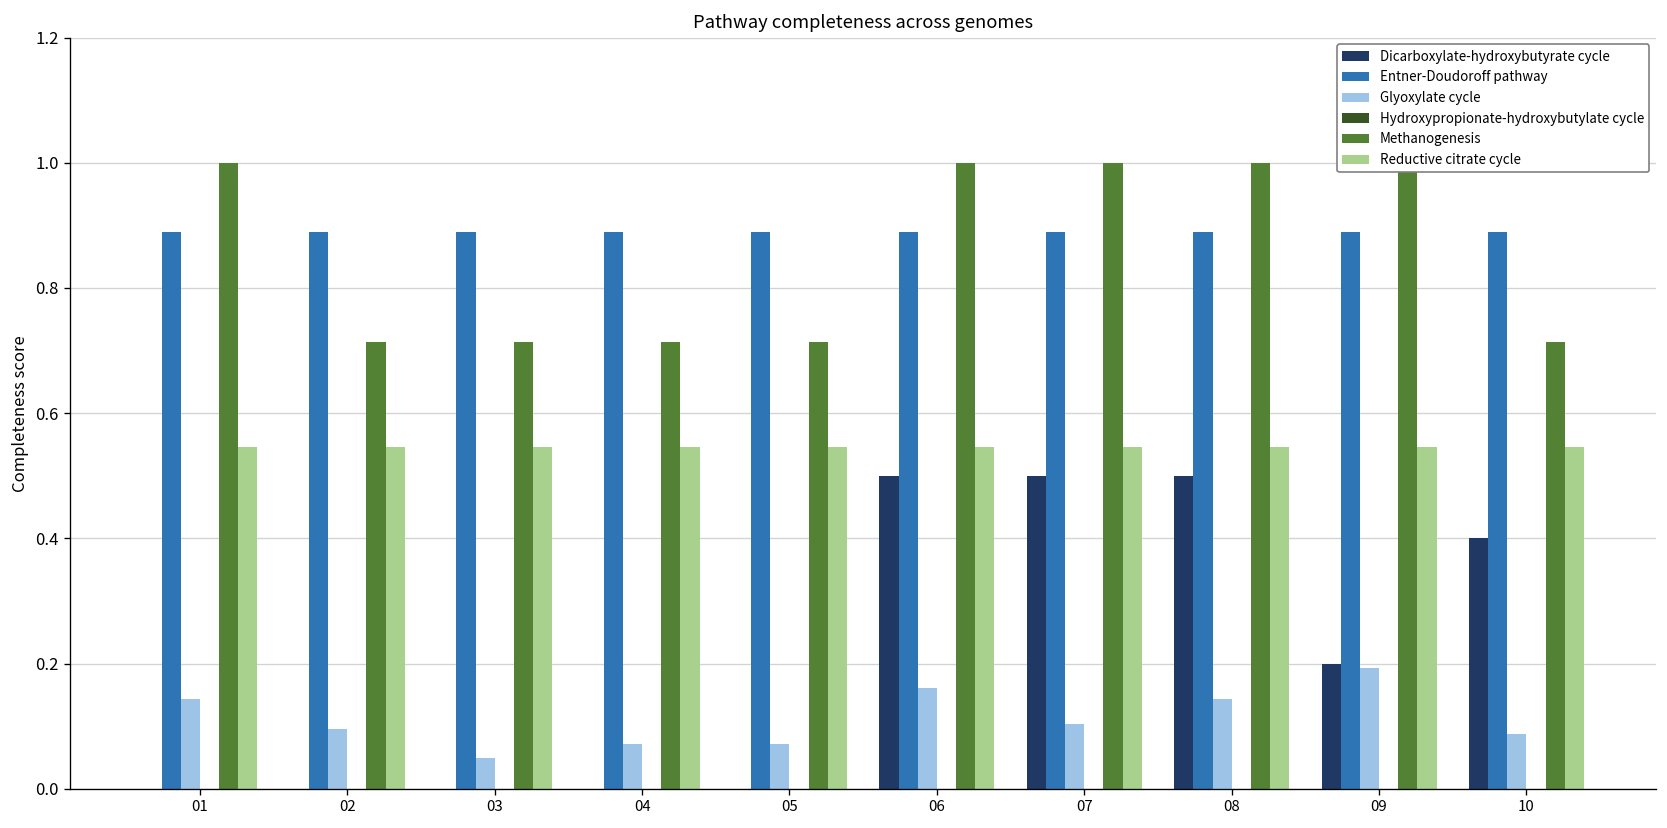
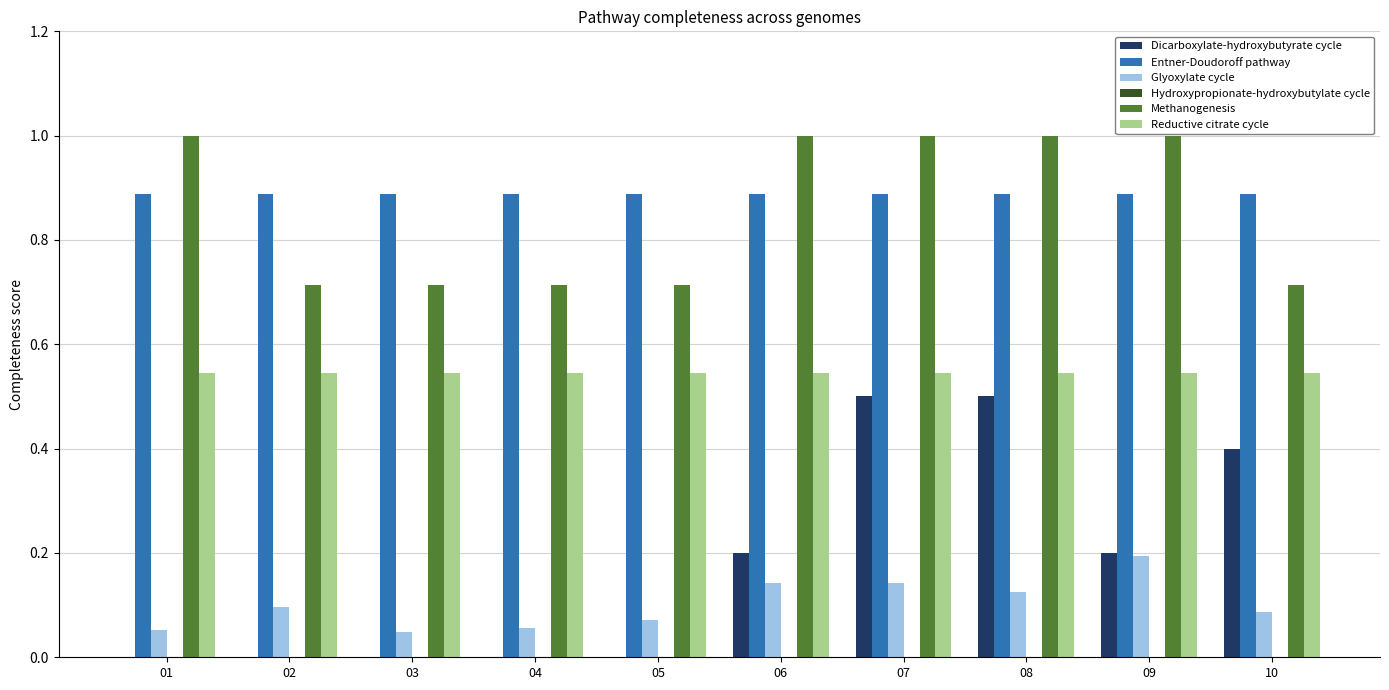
Glyoxylate cycle, 01: 0.14 -> 0.05
Glyoxylate cycle, 04: 0.07 -> 0.06
Dicarboxylate-hydroxybutyrate cycle, 06: 0.5 -> 0.2
Glyoxylate cycle, 06: 0.16 -> 0.14
Glyoxylate cycle, 07: 0.10 -> 0.14
Glyoxylate cycle, 08: 0.14 -> 0.13
